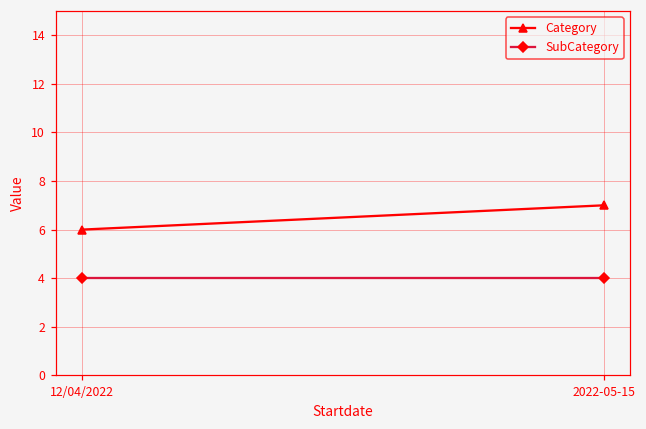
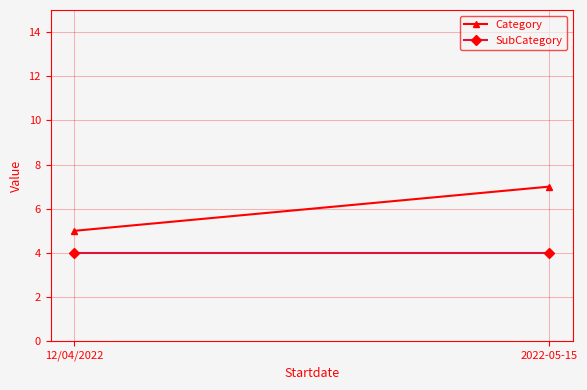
Category, 12/04/2022: 6 -> 5
